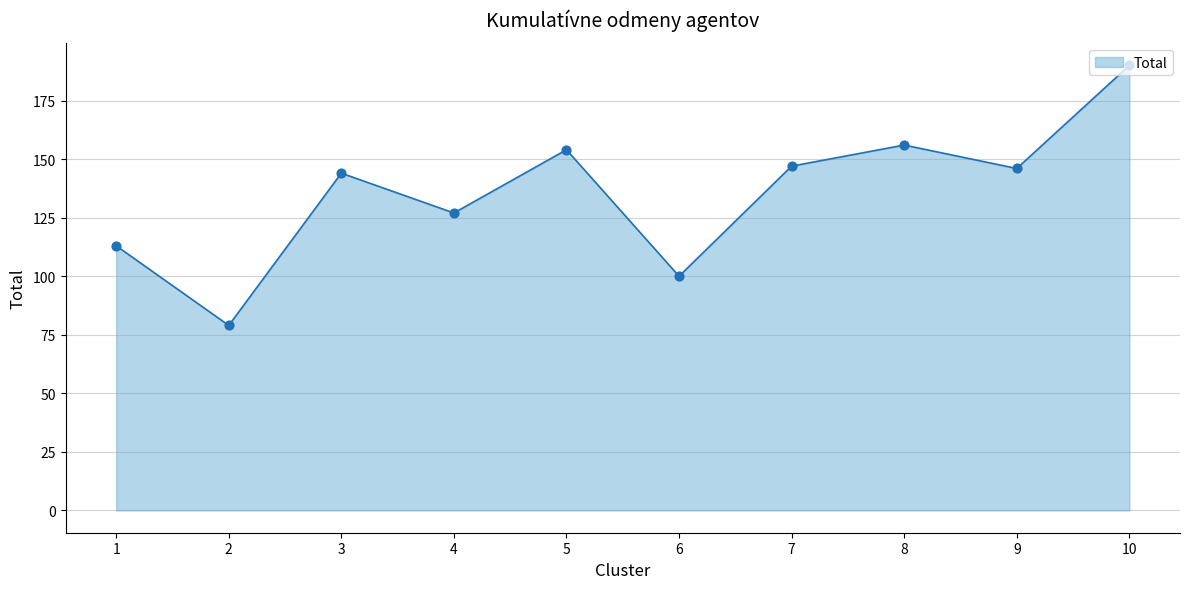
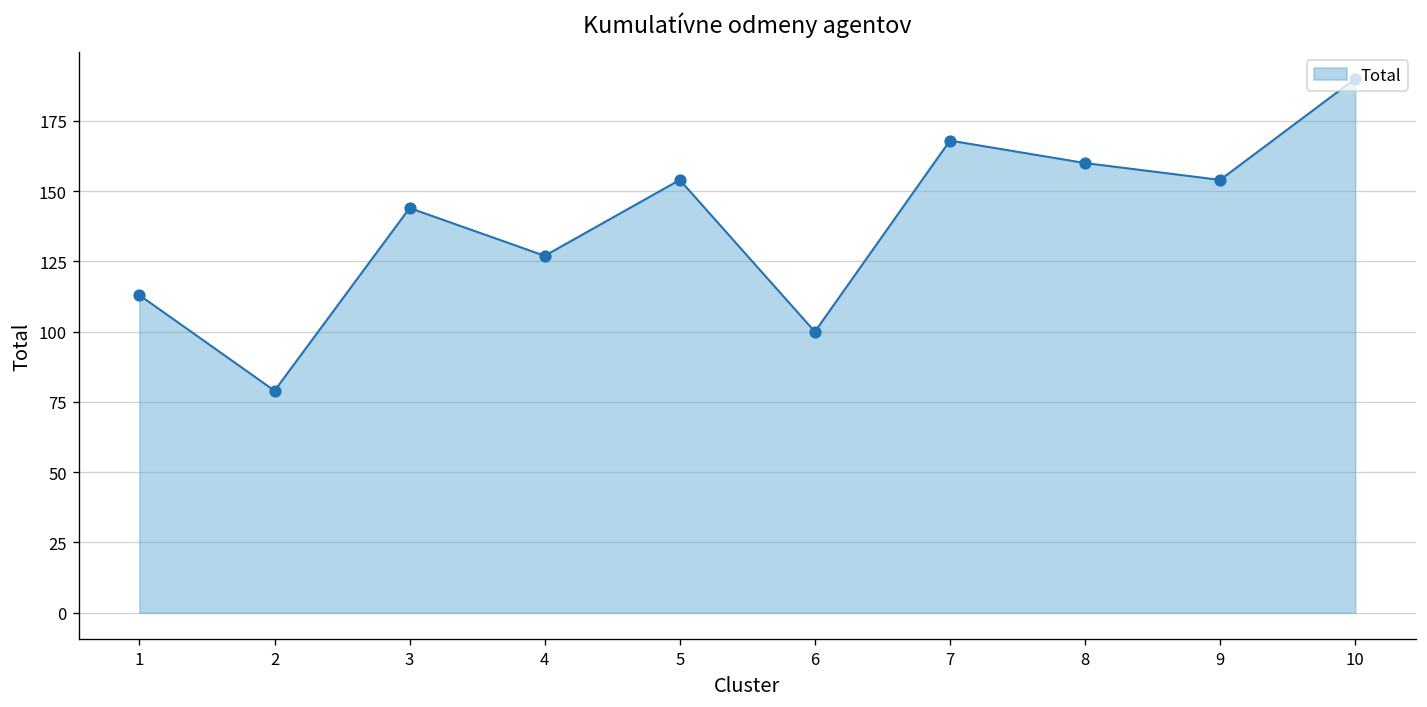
7: 147 -> 168
8: 156 -> 160
9: 146 -> 154
